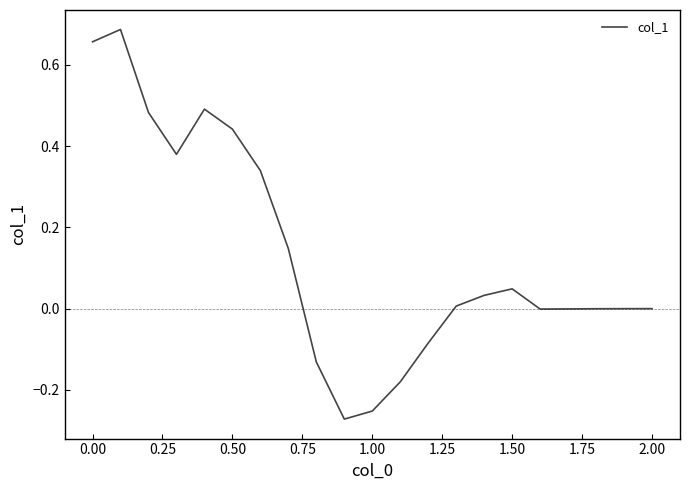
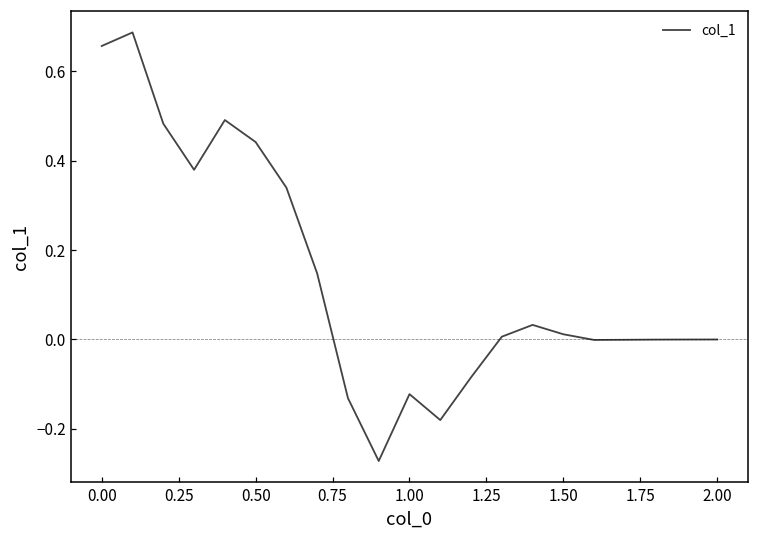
1.00: -0.25 -> -0.12
1.50: 0.05 -> 0.01
